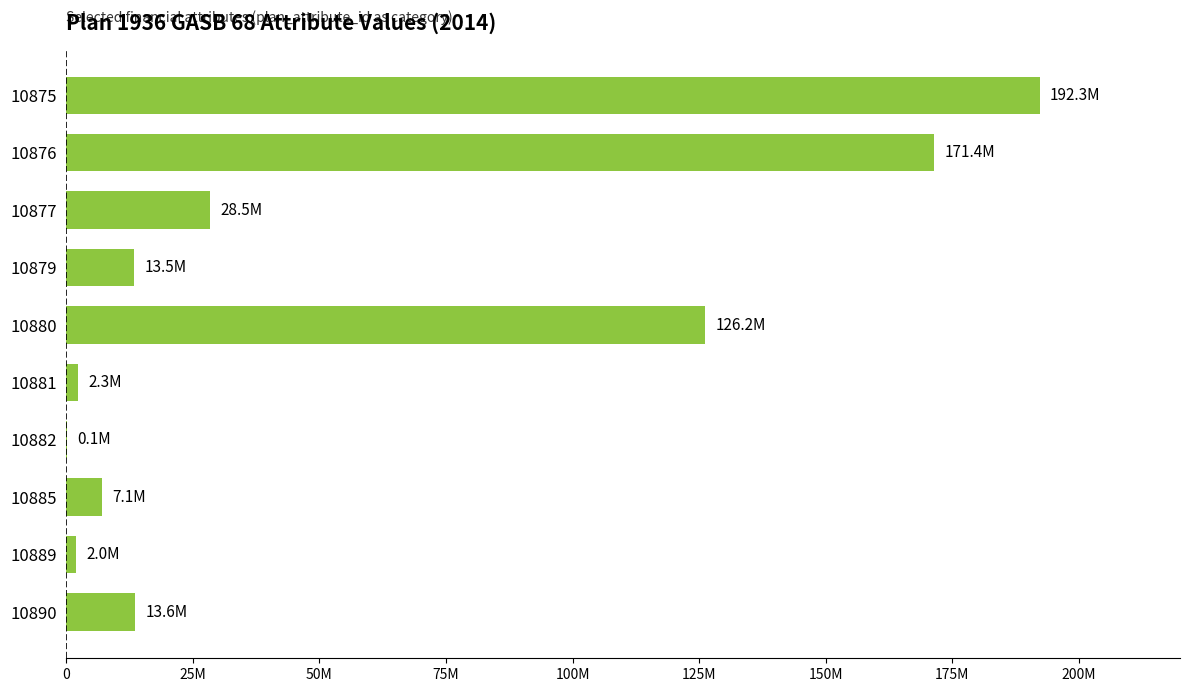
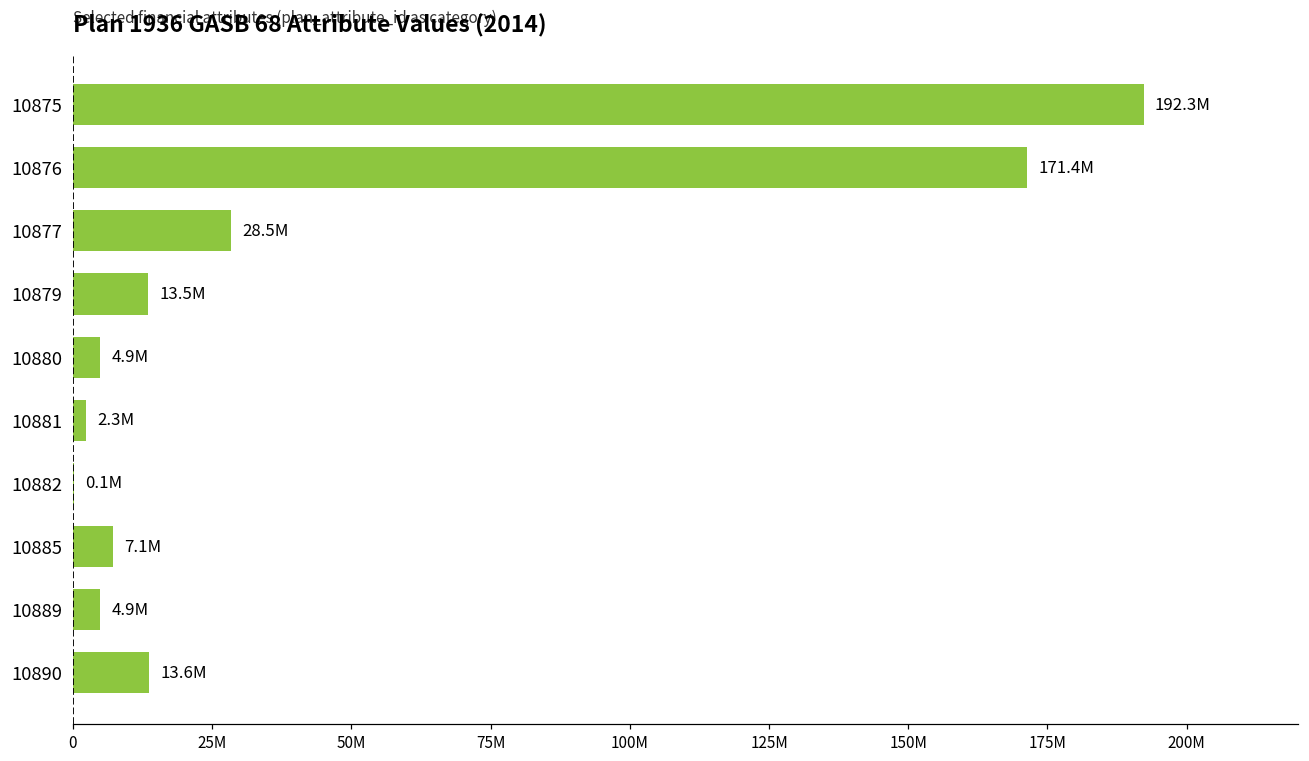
10880: 126.2M -> 4.9M
10889: 2.0M -> 4.9M
